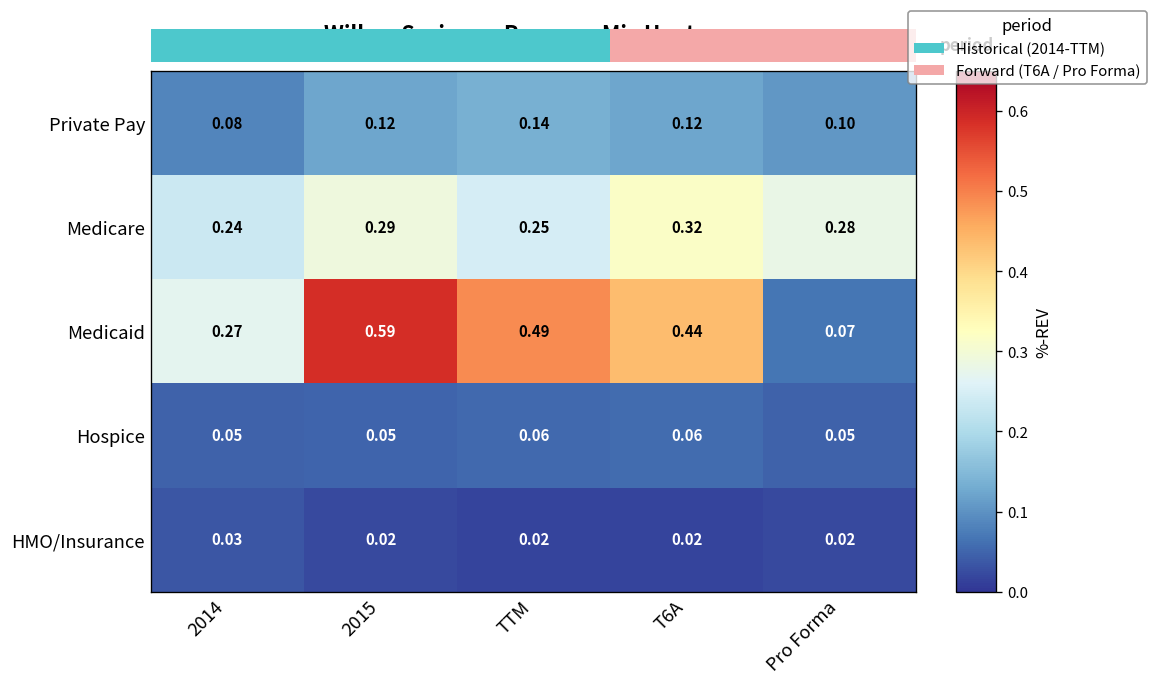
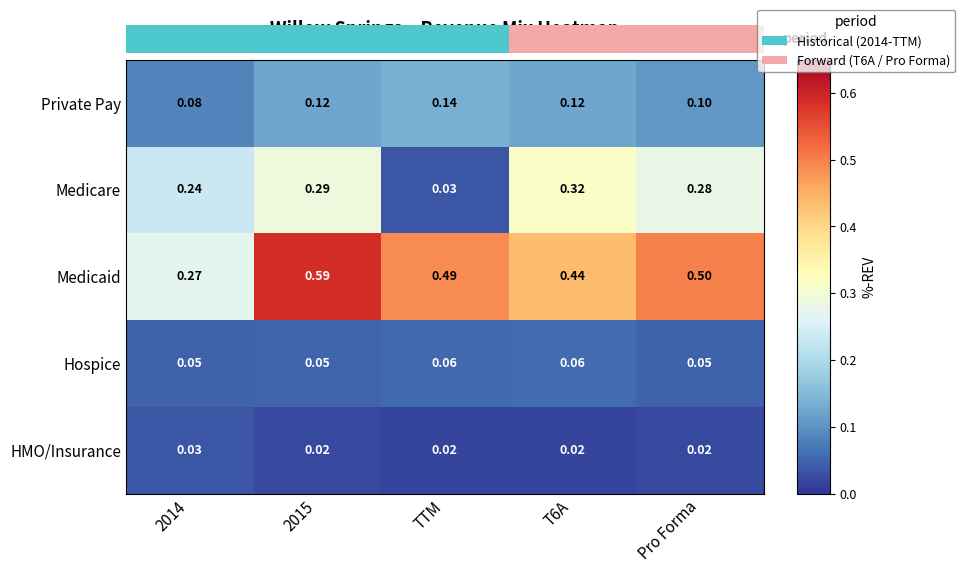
Medicare, TTM: 0.25 -> 0.03
Medicaid, Pro Forma: 0.07 -> 0.50
